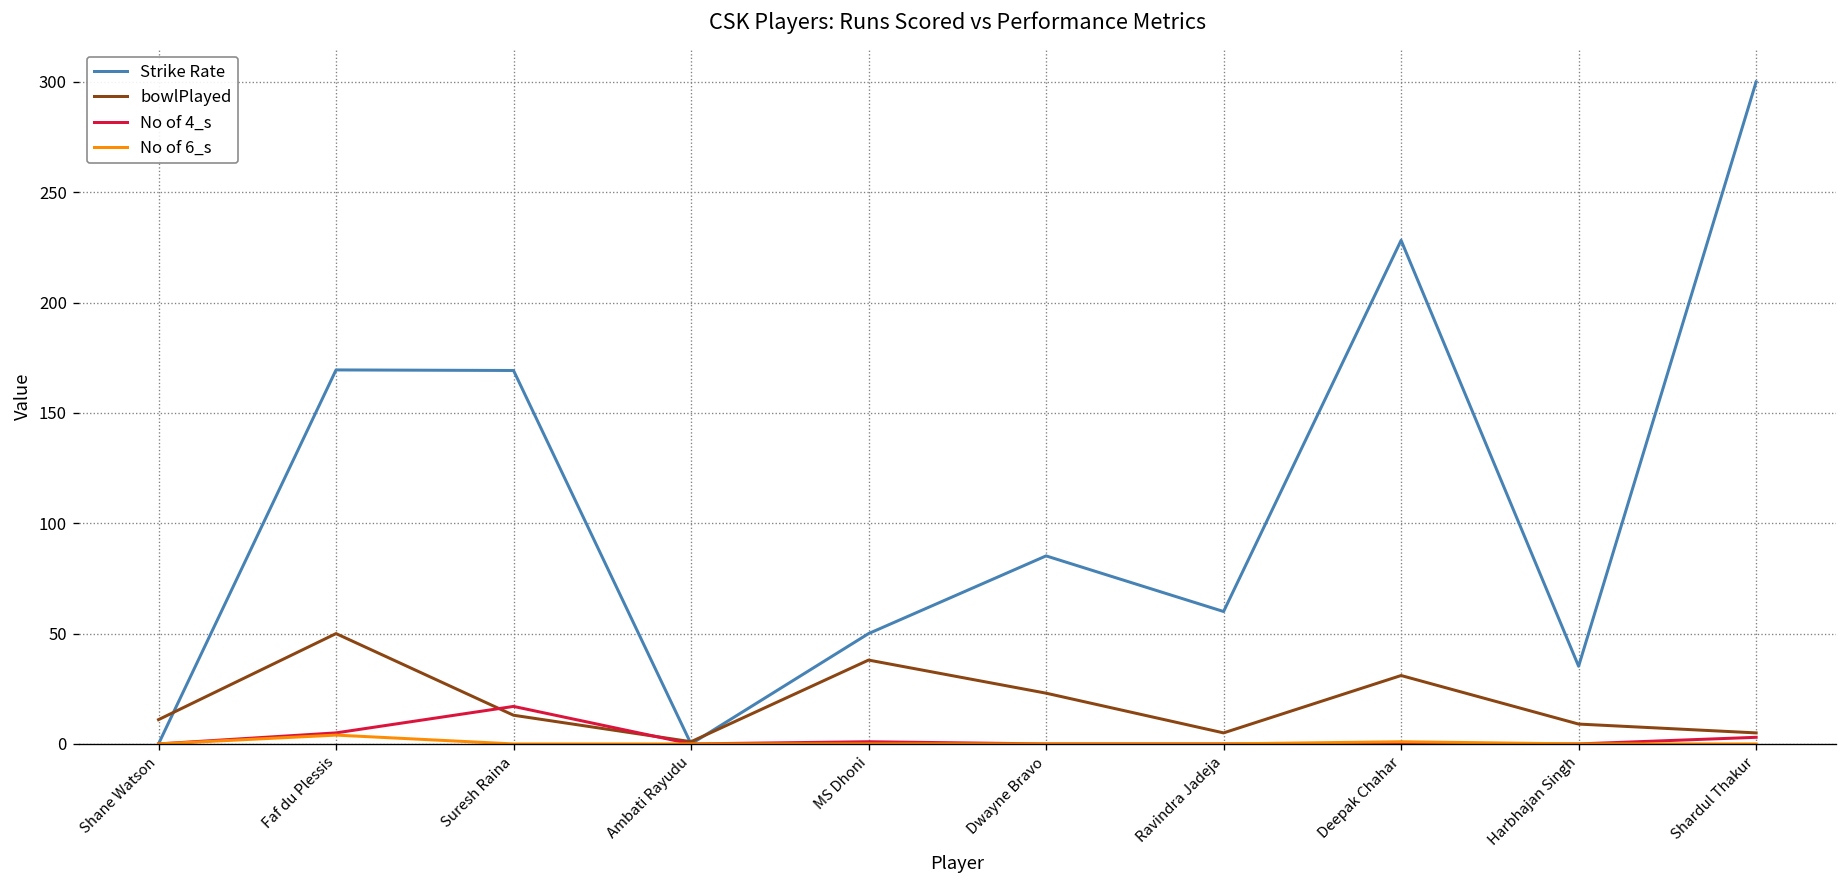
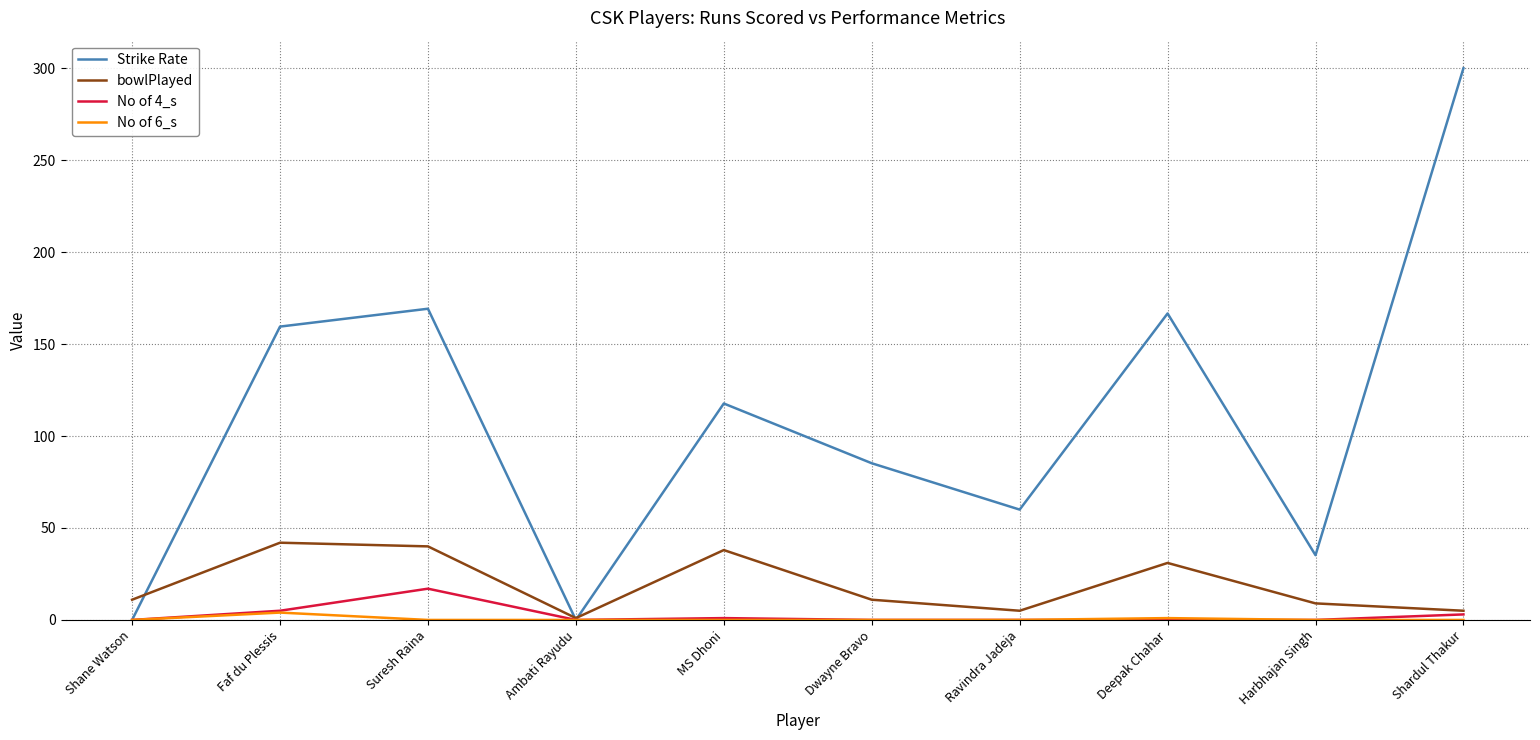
Strike Rate, Faf du Plessis: 169 -> 160
bowlPlayed, Faf du Plessis: 50 -> 42
bowlPlayed, Suresh Raina: 13 -> 40
Strike Rate, MS Dhoni: 50 -> 118
bowlPlayed, Dwayne Bravo: 23 -> 11
Strike Rate, Deepak Chahar: 228 -> 167
